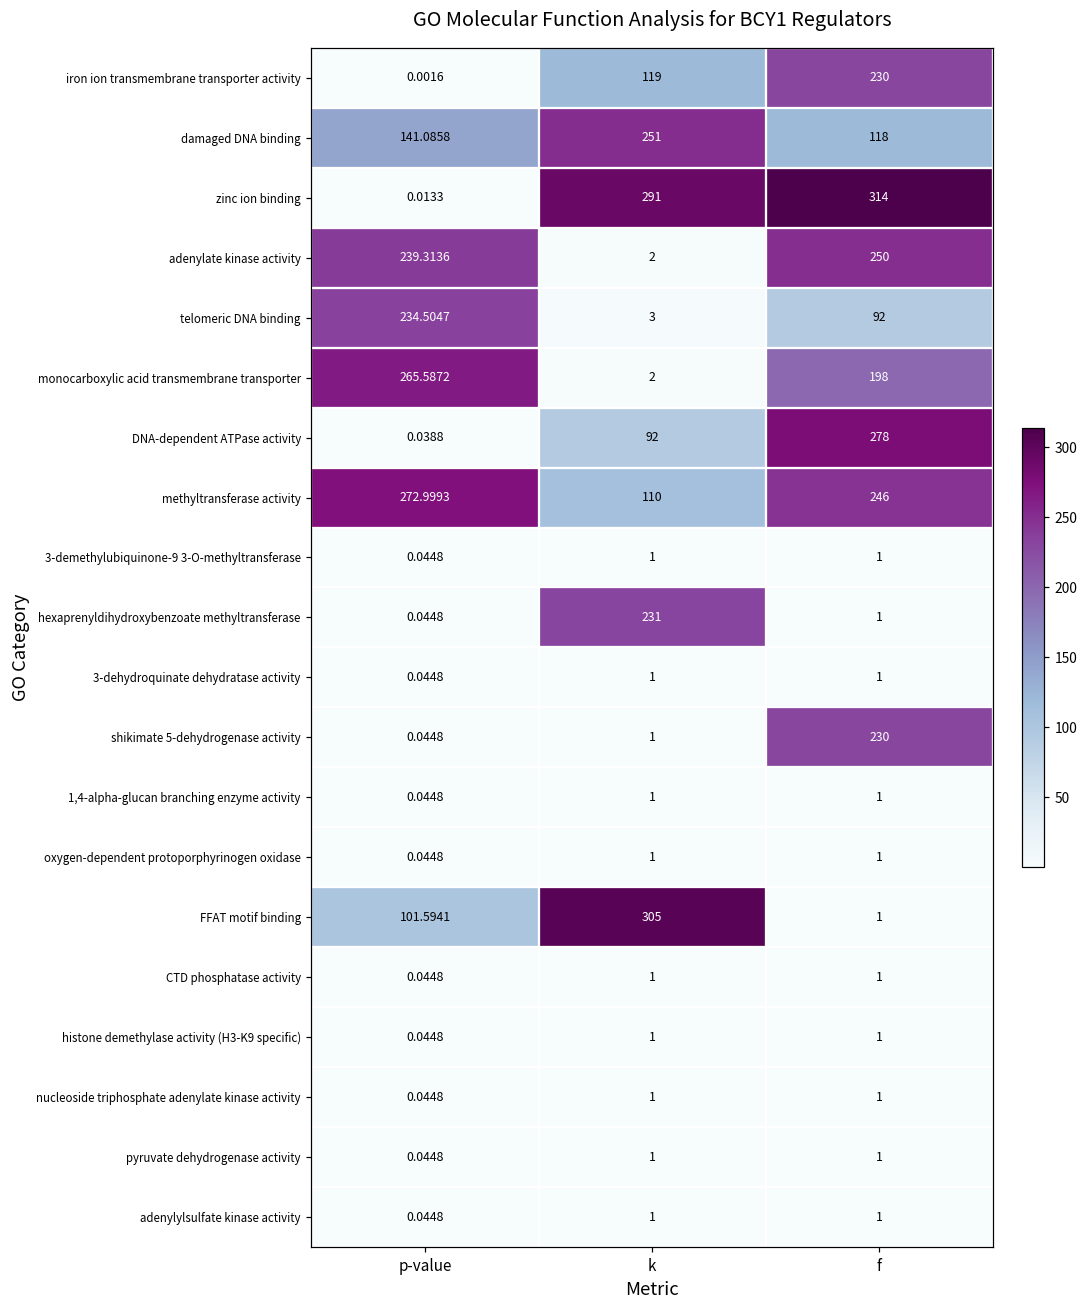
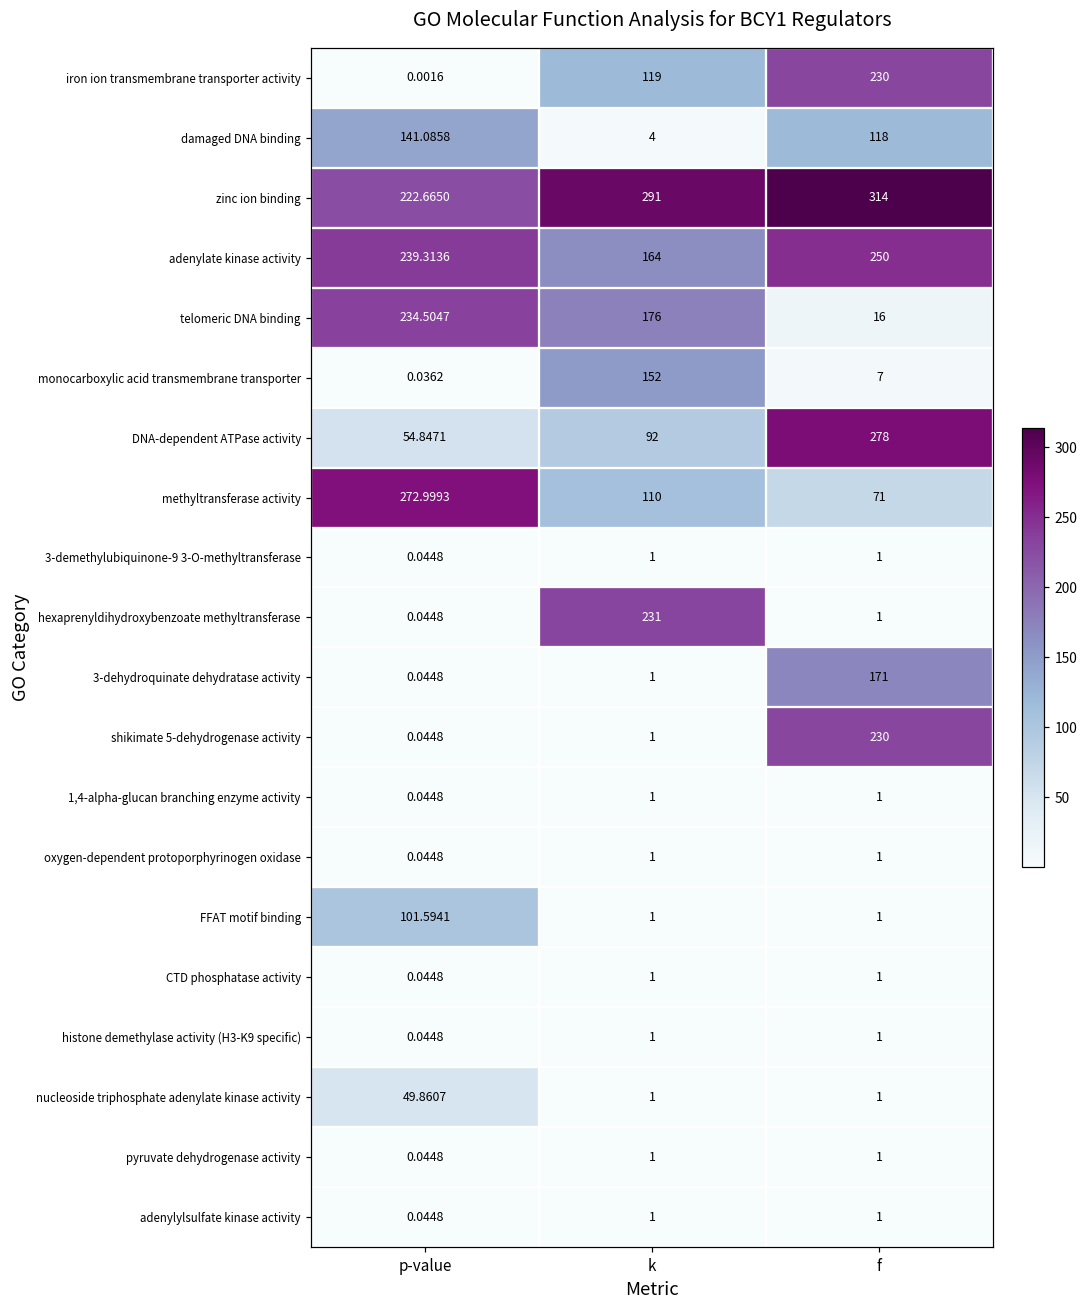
damaged DNA binding, k: 251 -> 4
zinc ion binding, p-value: 0.0133 -> 222.6650
adenylate kinase activity, k: 2 -> 164
telomeric DNA binding, k: 3 -> 176
telomeric DNA binding, f: 92 -> 16
monocarboxylic acid transmembrane transporter, p-value: 265.5872 -> 0.0362
monocarboxylic acid transmembrane transporter, k: 2 -> 152
monocarboxylic acid transmembrane transporter, f: 198 -> 7
DNA-dependent ATPase activity, p-value: 0.0388 -> 54.8471
methyltransferase activity, f: 246 -> 71
3-dehydroquinate dehydratase activity, f: 1 -> 171
FFAT motif binding, k: 305 -> 1
nucleoside triphosphate adenylate kinase activity, p-value: 0.0448 -> 49.8607
